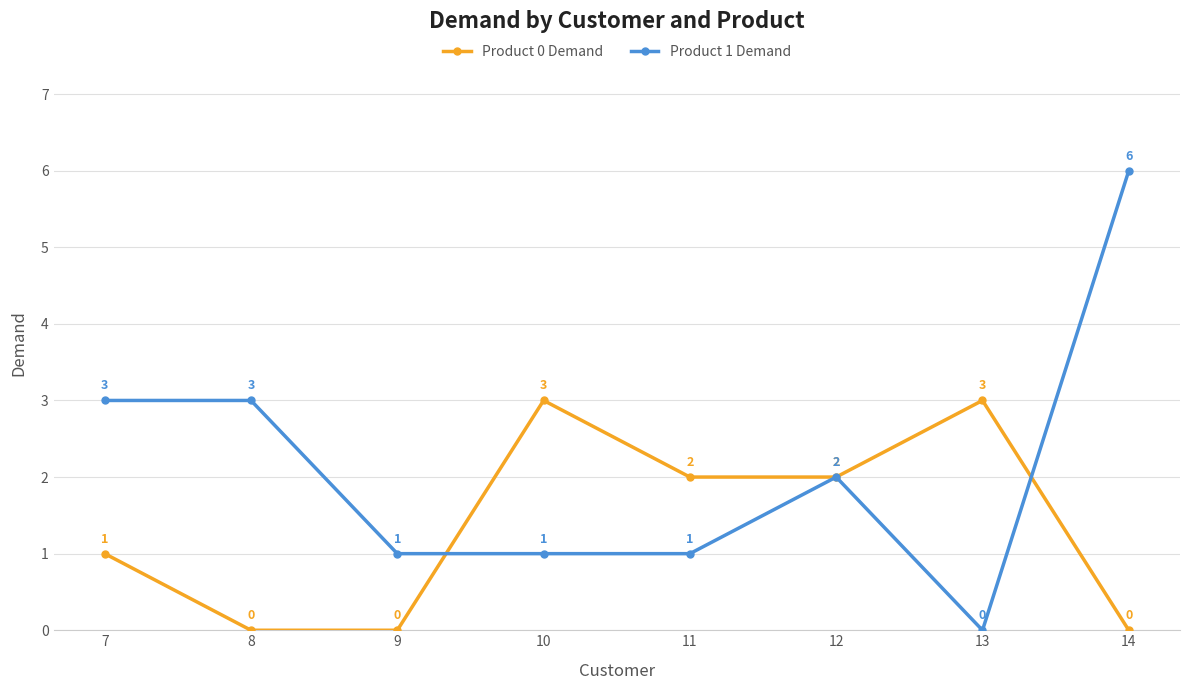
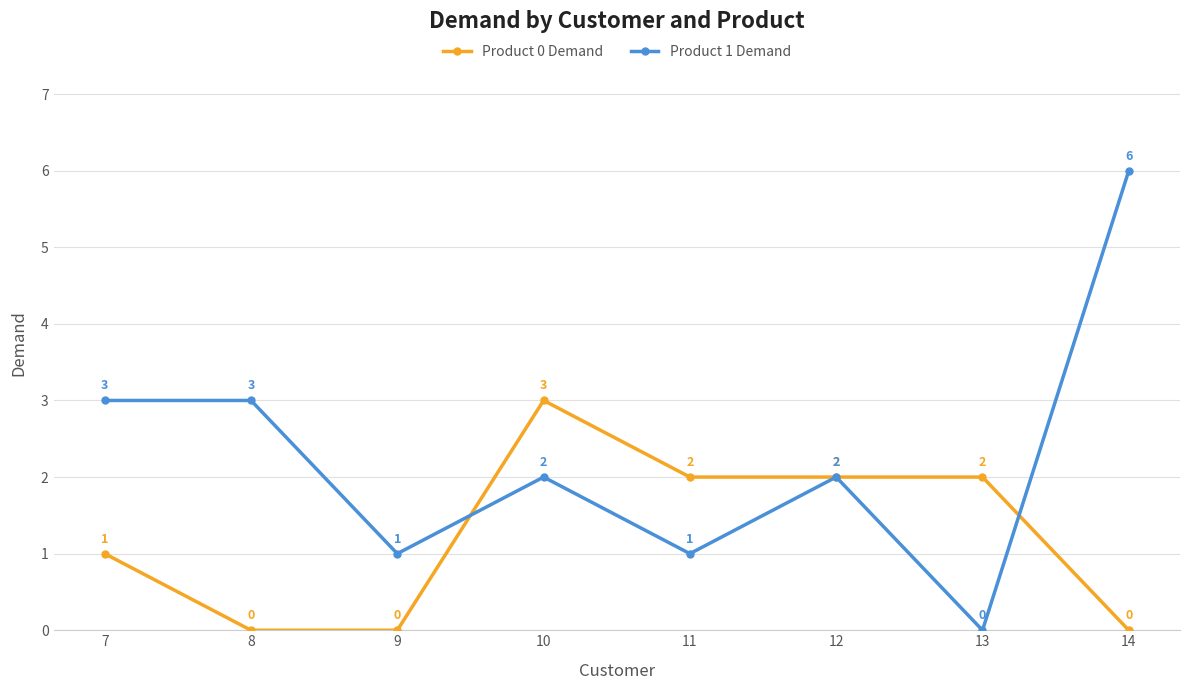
Product 1 Demand, 10: 1 -> 2
Product 0 Demand, 13: 3 -> 2
